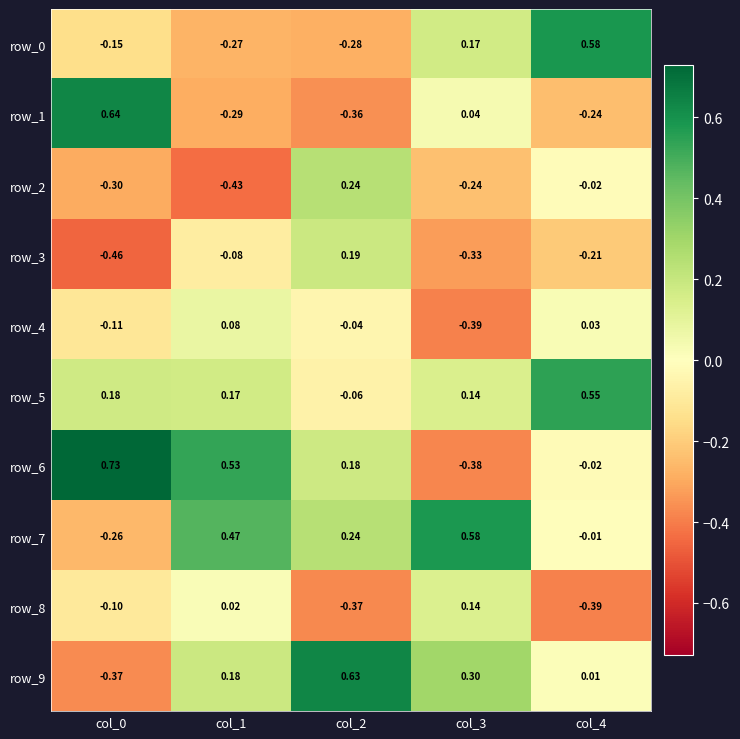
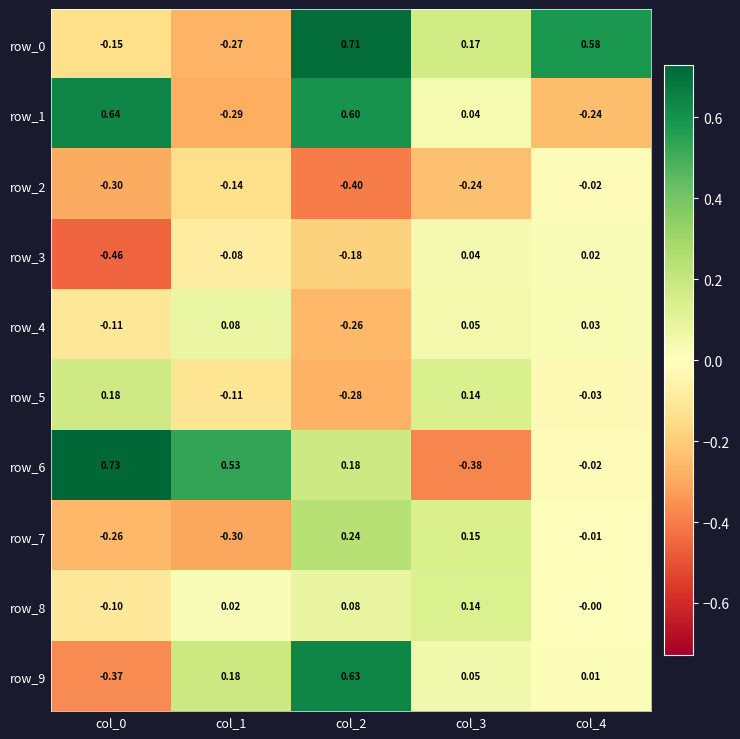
row_0, col_2: -0.28 -> 0.71
row_1, col_2: -0.36 -> 0.60
row_2, col_1: -0.43 -> -0.14
row_2, col_2: 0.24 -> -0.40
row_3, col_2: 0.19 -> -0.18
row_3, col_3: -0.33 -> 0.04
row_3, col_4: -0.21 -> 0.02
row_4, col_2: -0.04 -> -0.26
row_4, col_3: -0.39 -> 0.05
row_5, col_1: 0.17 -> -0.11
row_5, col_2: -0.06 -> -0.28
row_5, col_4: 0.55 -> -0.03
row_7, col_1: 0.47 -> -0.30
row_7, col_3: 0.58 -> 0.15
row_8, col_2: -0.37 -> 0.08
row_8, col_4: -0.39 -> -0.00
row_9, col_3: 0.30 -> 0.05
